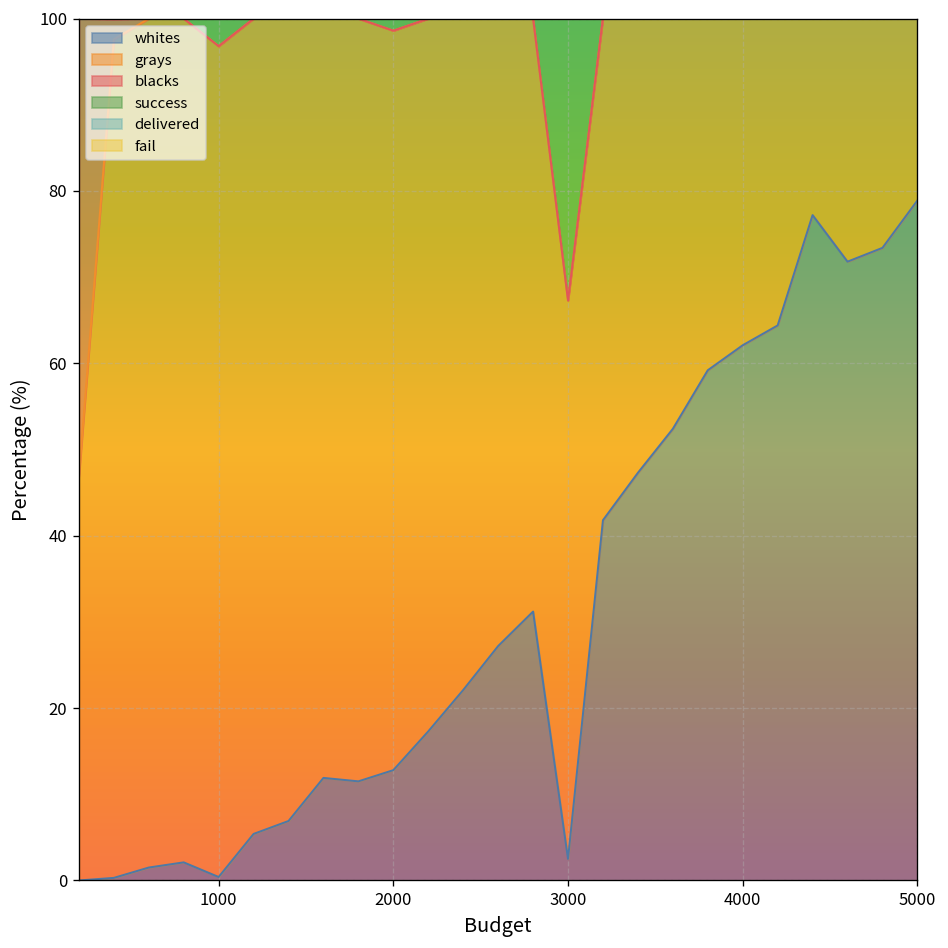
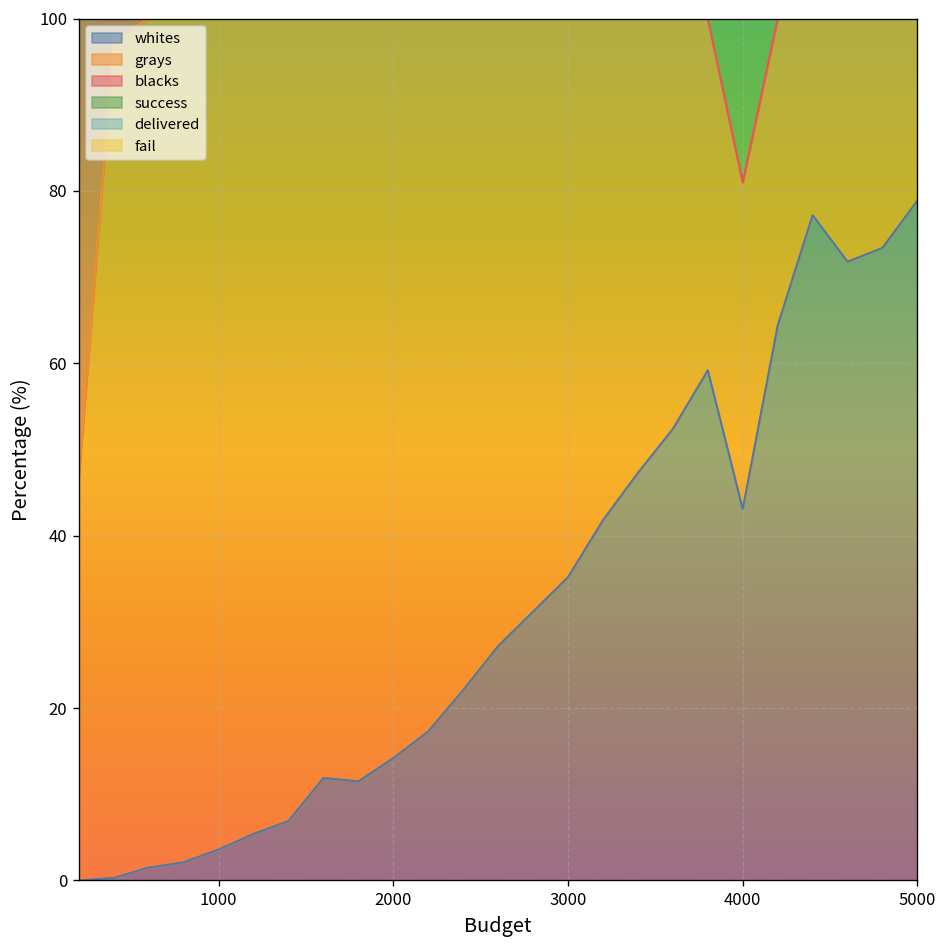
whites, 1000: 0 -> 4
whites, 2000: 13 -> 14
whites, 3000: 3 -> 35
whites, 4000: 62 -> 43
